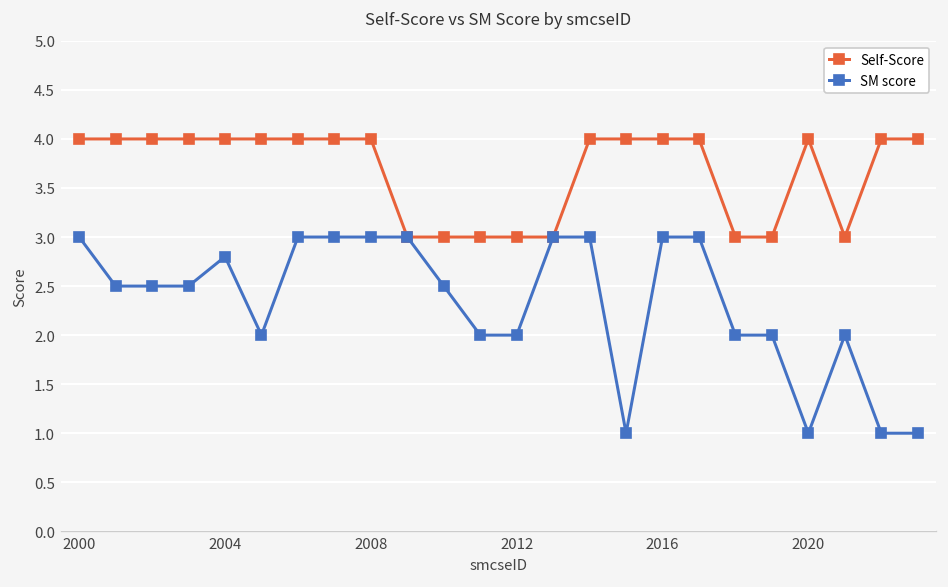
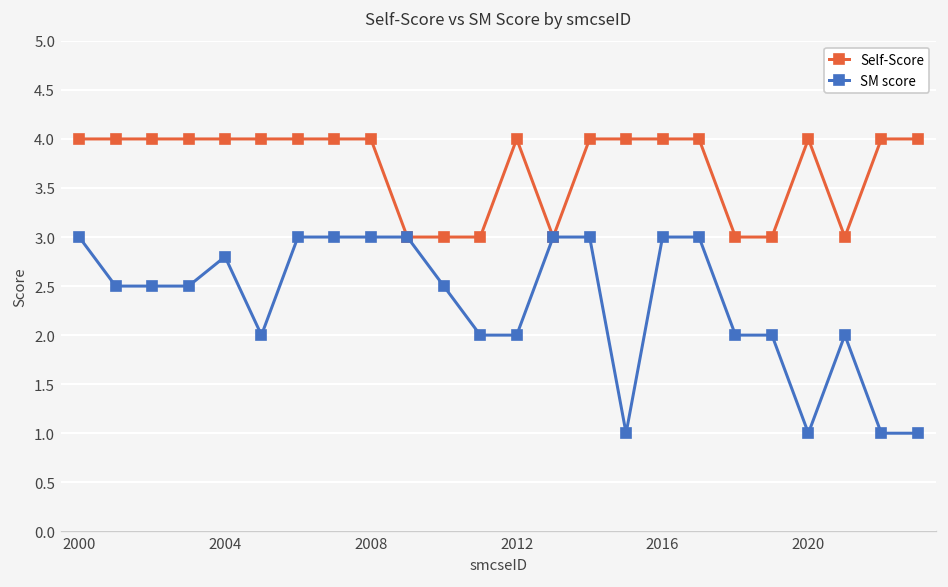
Self-Score, 2012: 3 -> 4
